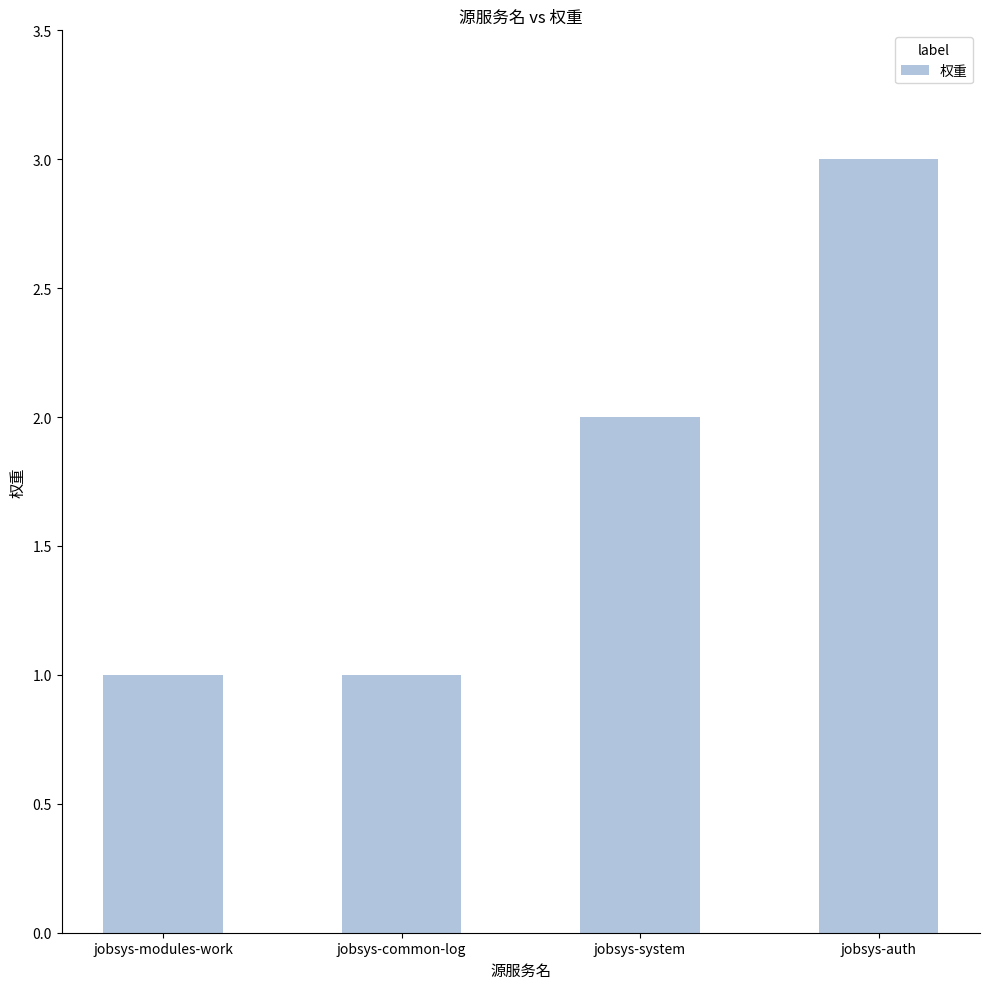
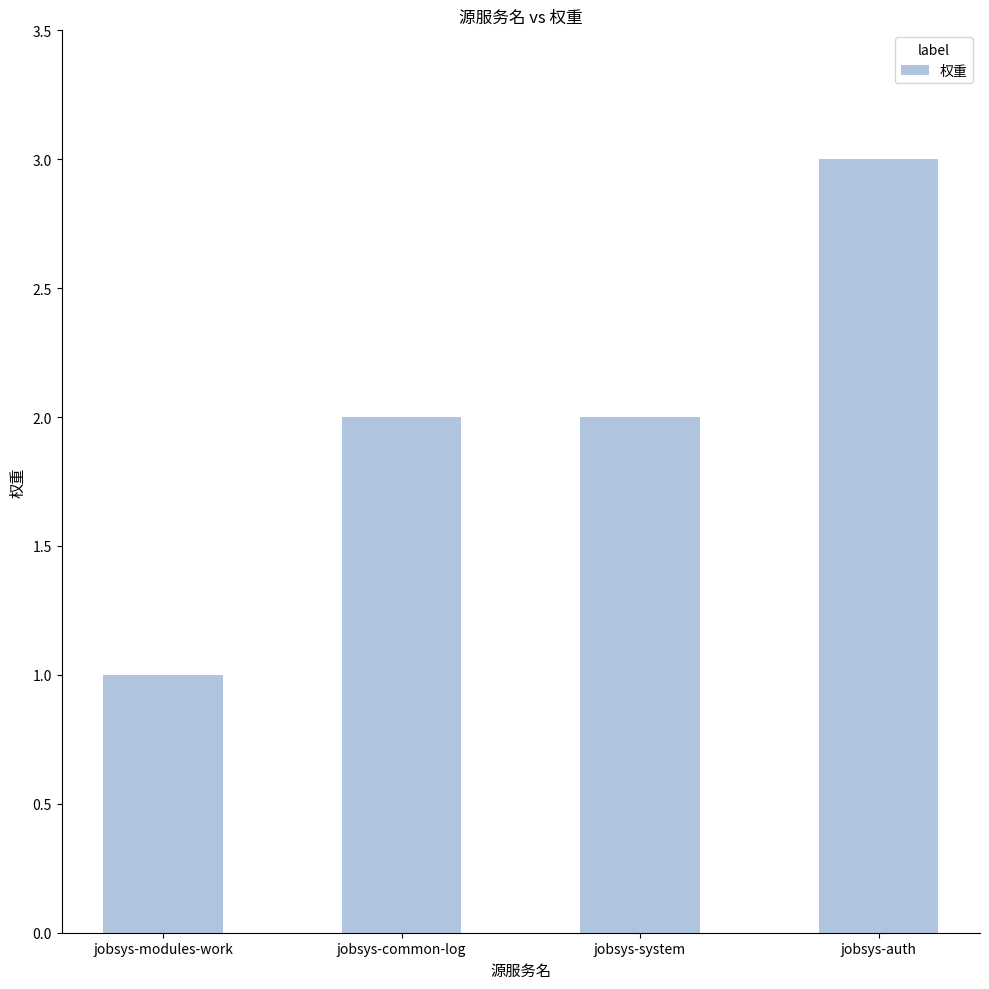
jobsys-common-log: 1 -> 2
